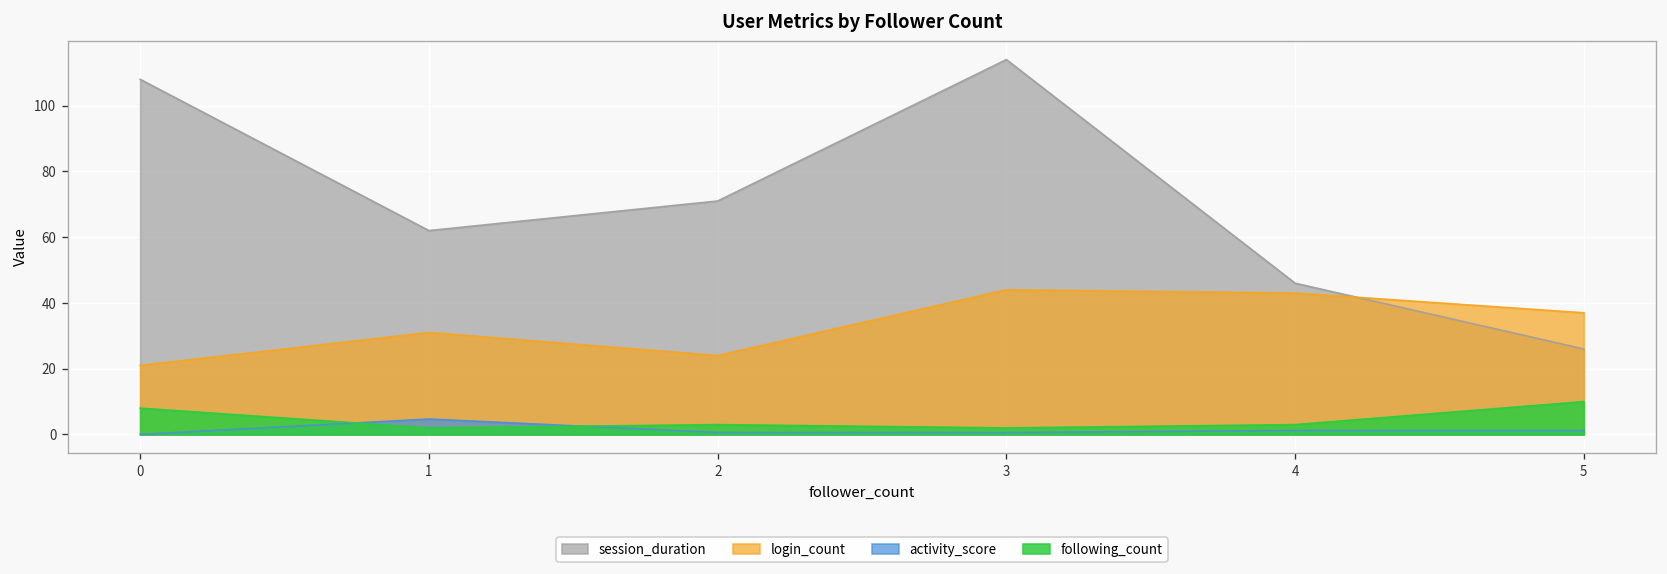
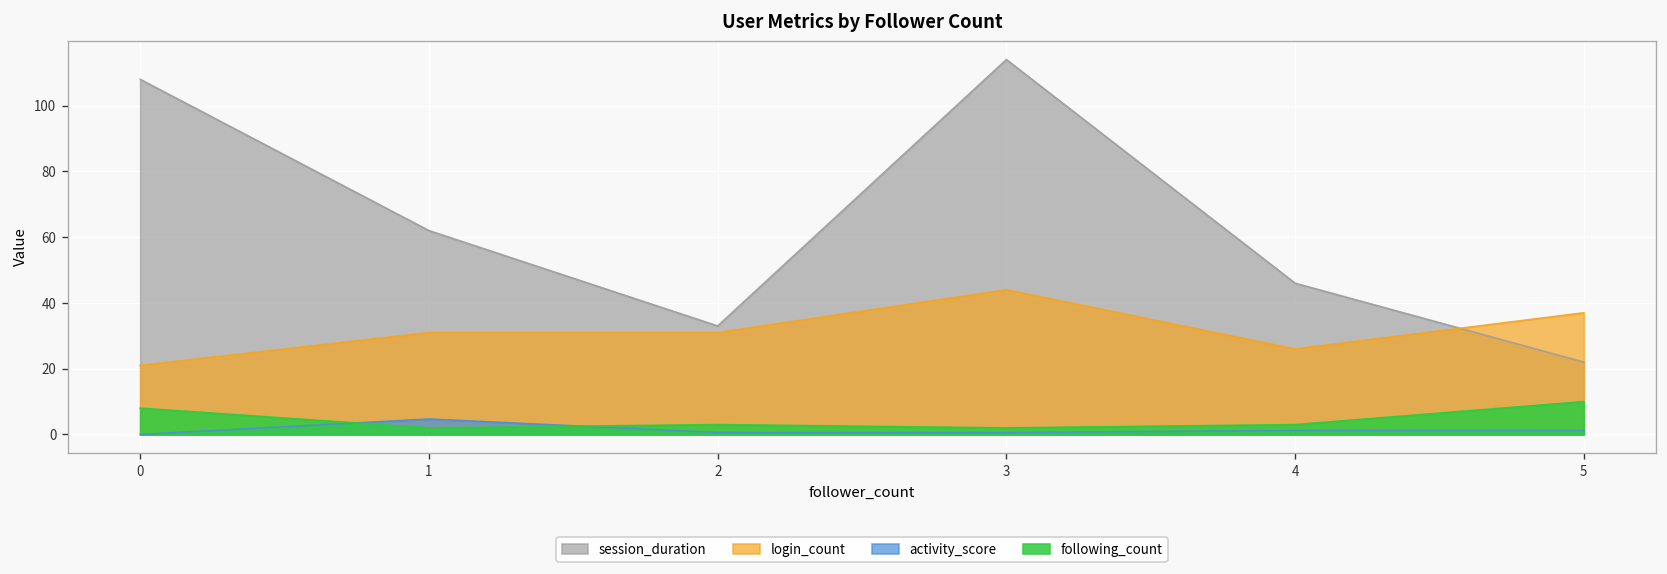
session_duration, 2: 71 -> 33
login_count, 2: 24 -> 31
login_count, 4: 43 -> 26
session_duration, 5: 26 -> 22
